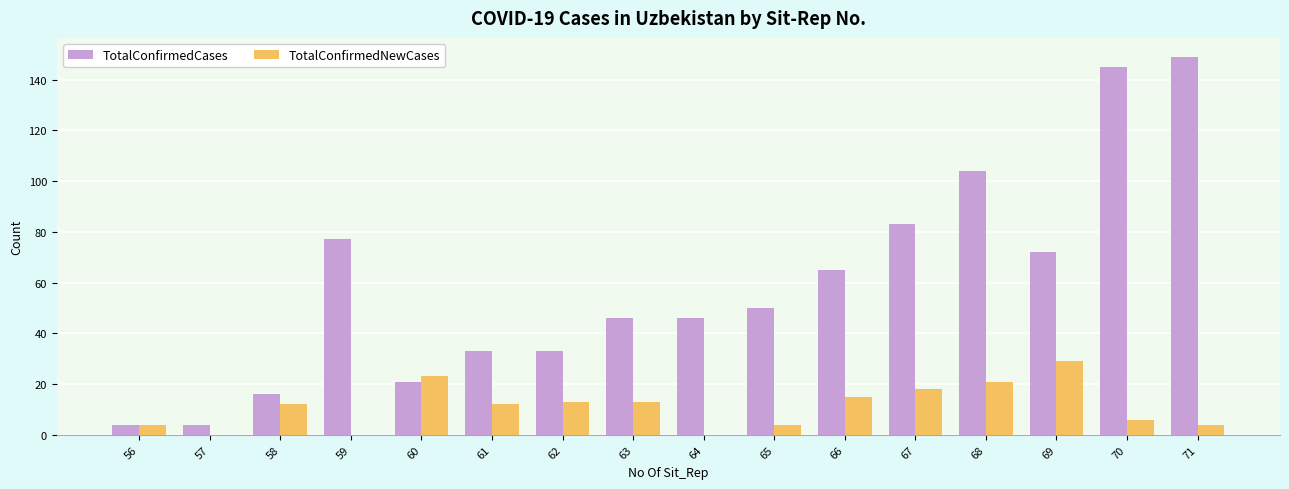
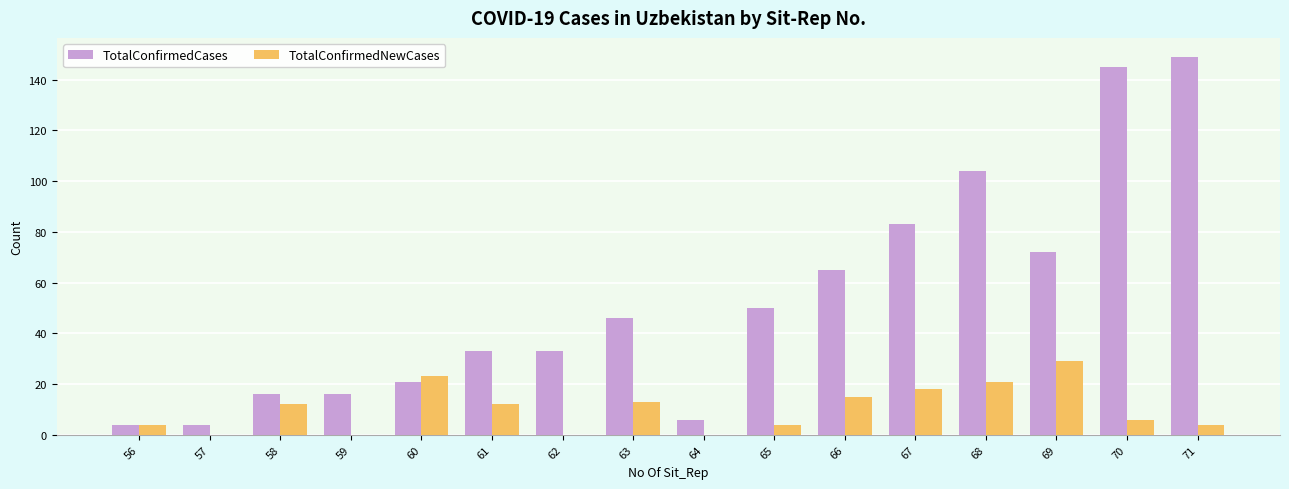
TotalConfirmedCases, 59: 77 -> 16
TotalConfirmedNewCases, 62: 13 -> 0
TotalConfirmedCases, 64: 46 -> 6
